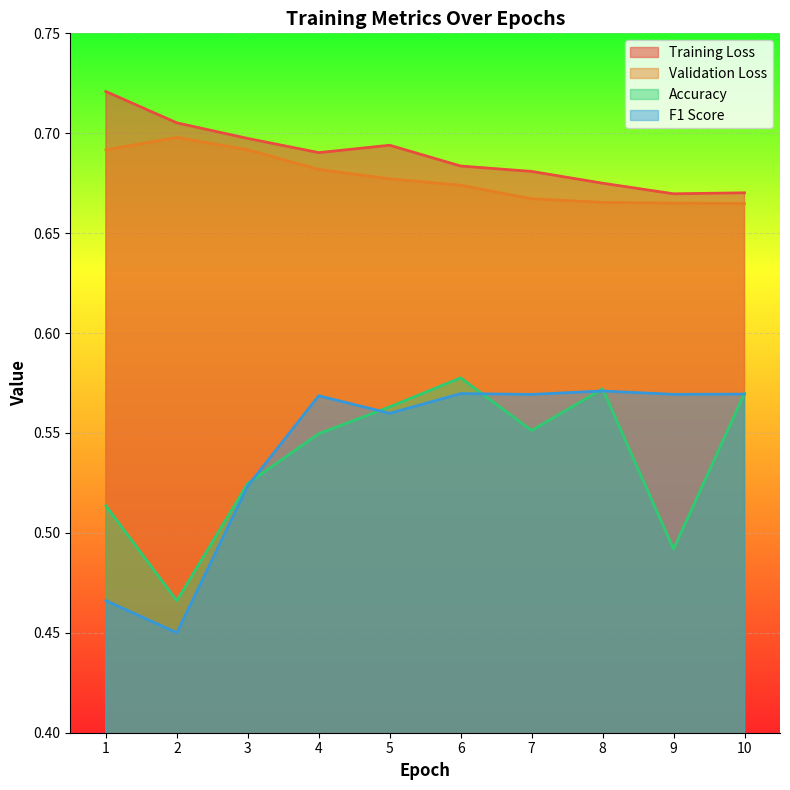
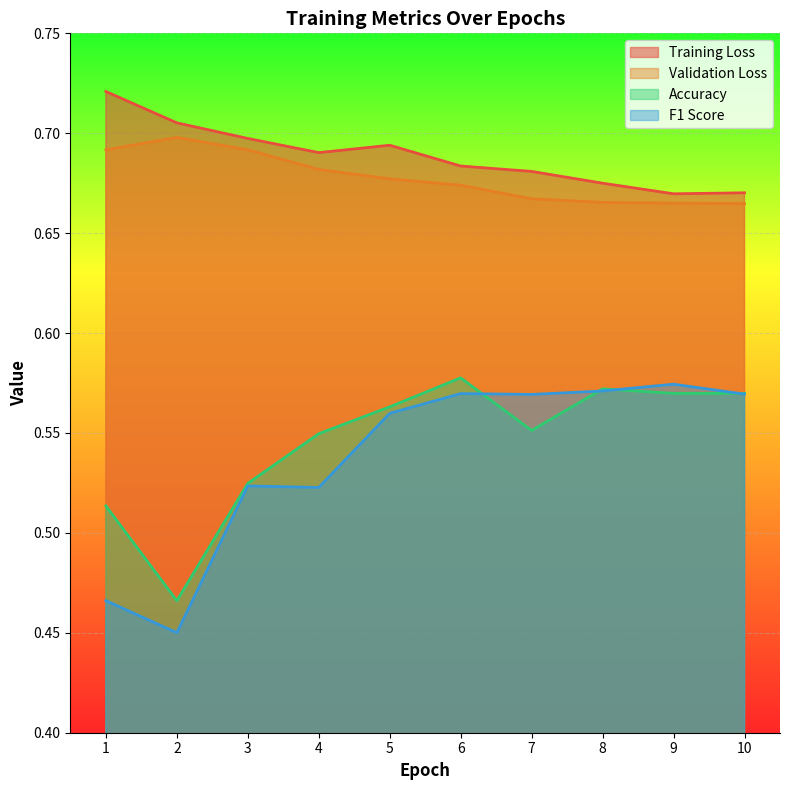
F1 Score, 4: 0.569 -> 0.523
Accuracy, 9: 0.492 -> 0.570
F1 Score, 9: 0.569 -> 0.574
